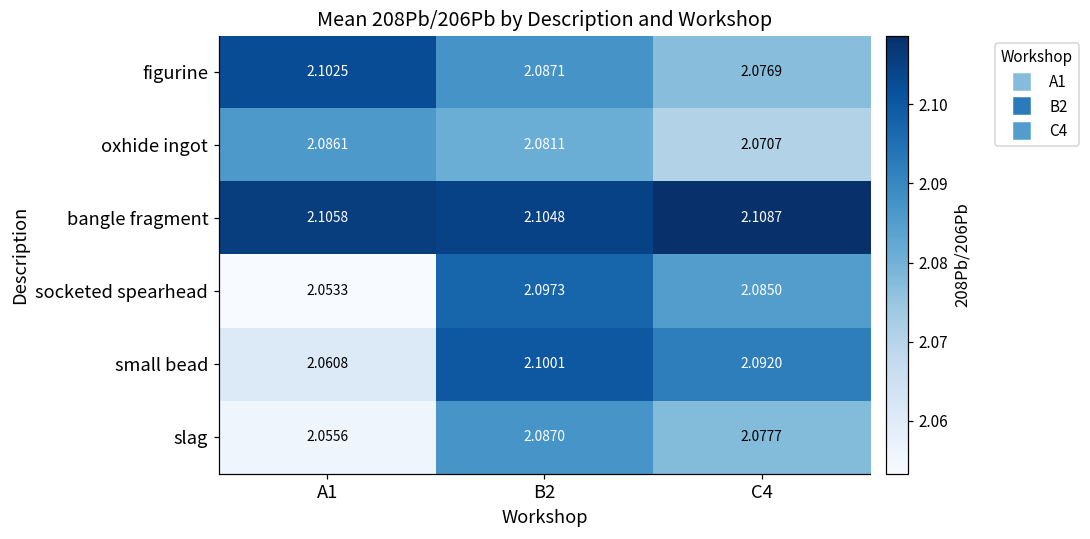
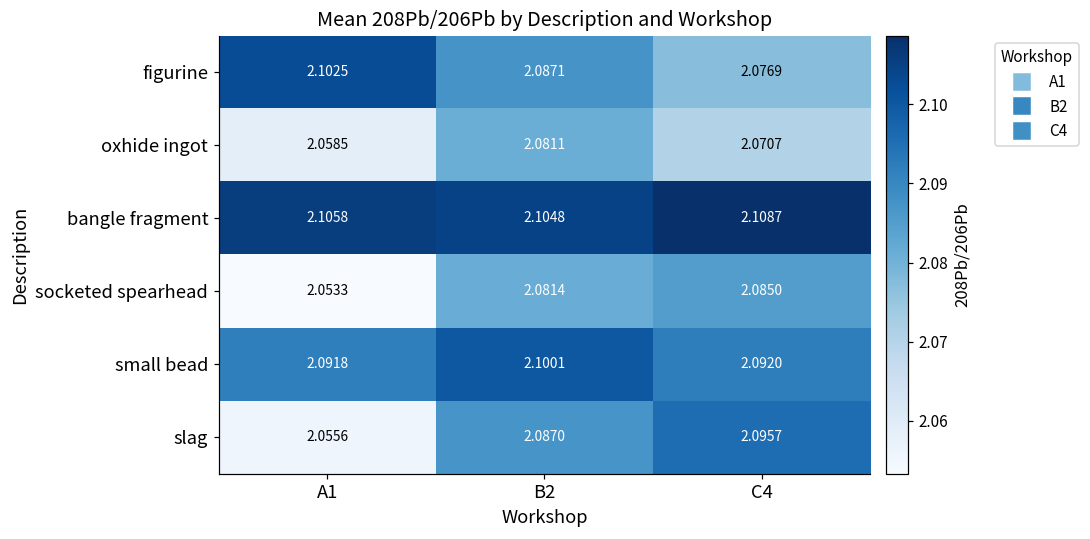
oxhide ingot, A1: 2.0861 -> 2.0585
socketed spearhead, B2: 2.0973 -> 2.0814
small bead, A1: 2.0608 -> 2.0918
slag, C4: 2.0777 -> 2.0957
